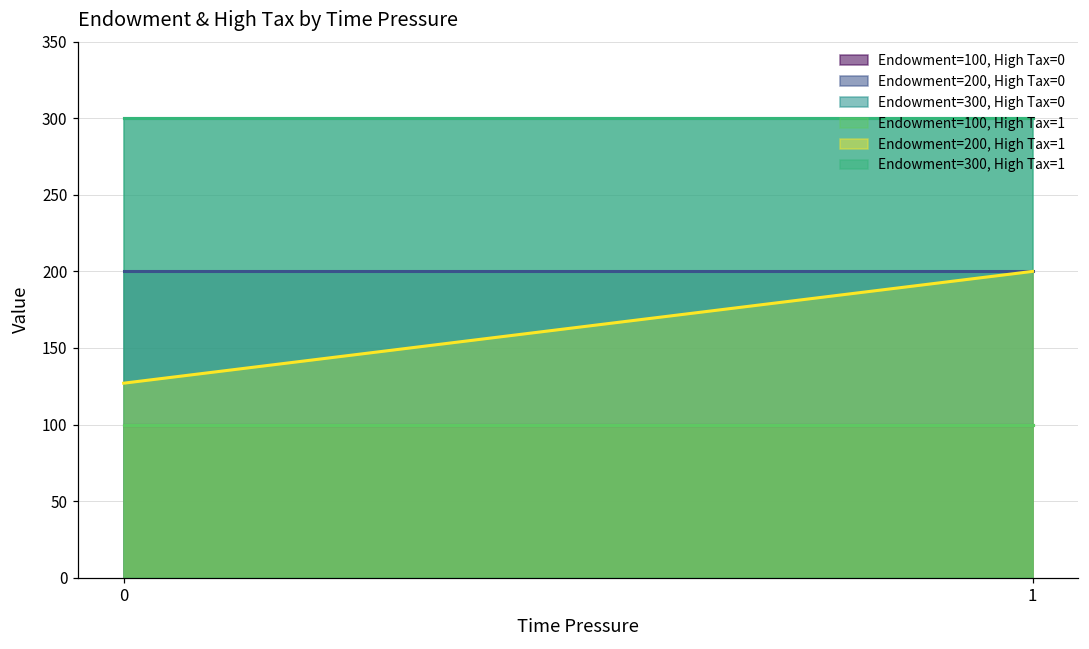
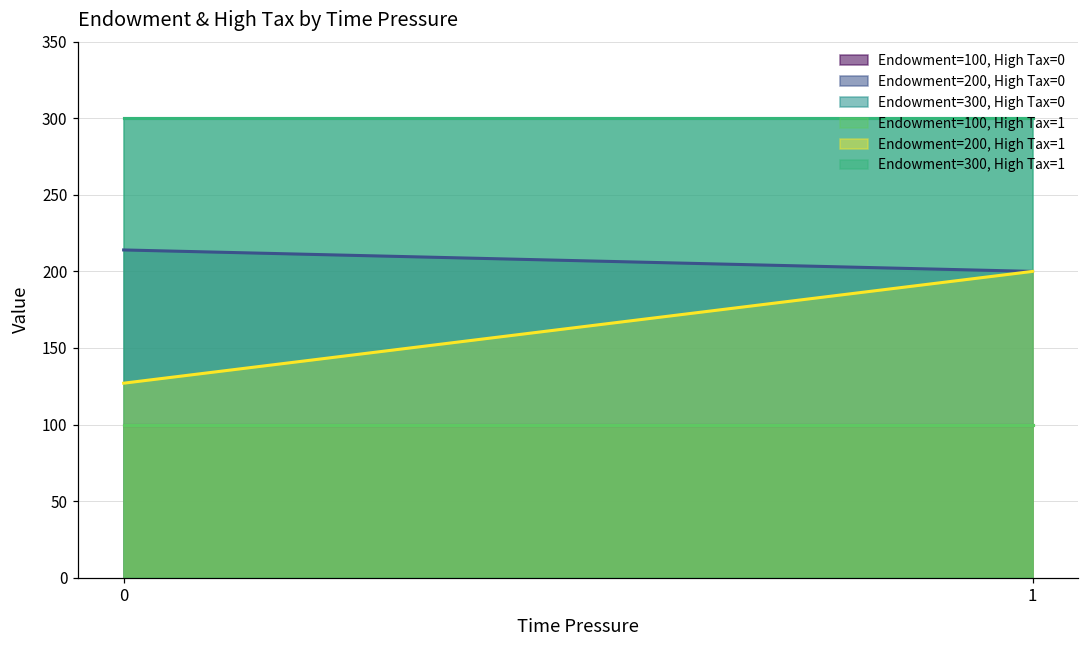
Endowment=200, High Tax=0, 0: 200 -> 214
